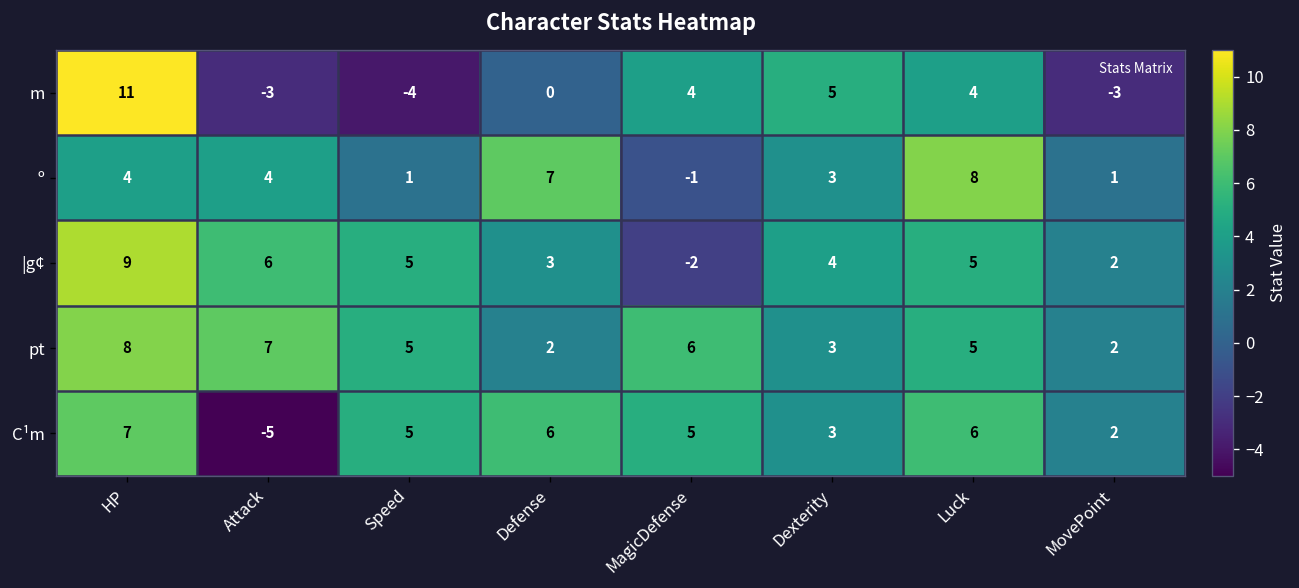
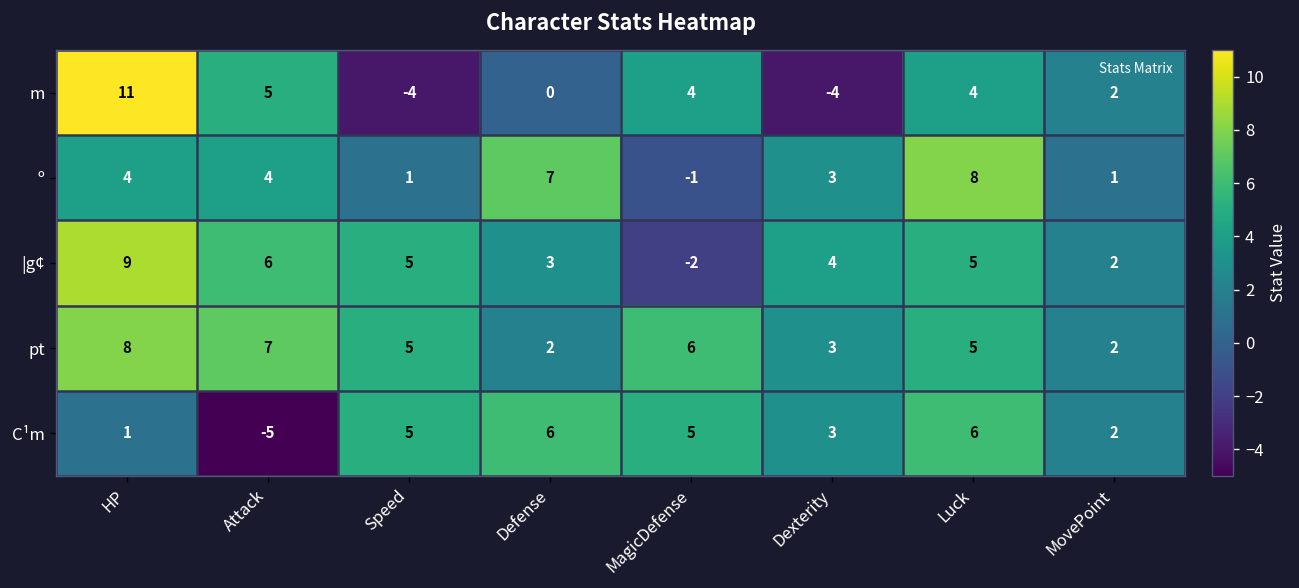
m, Attack: -3 -> 5
m, Dexterity: 5 -> -4
m, MovePoint: -3 -> 2
C¹m, HP: 7 -> 1
